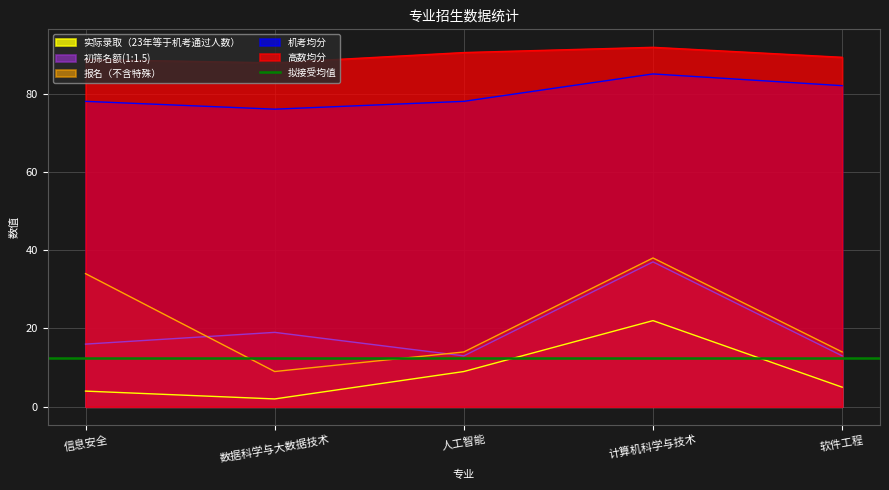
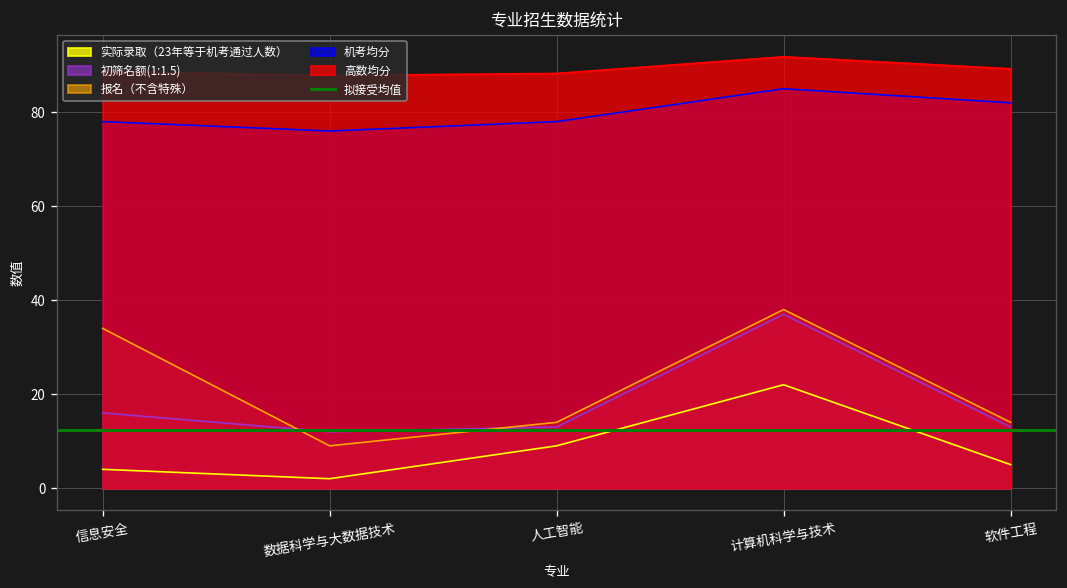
初筛名额(1:1.5), 数据科学与大数据技术: 19 -> 12
高数均分, 人工智能: 90 -> 88
